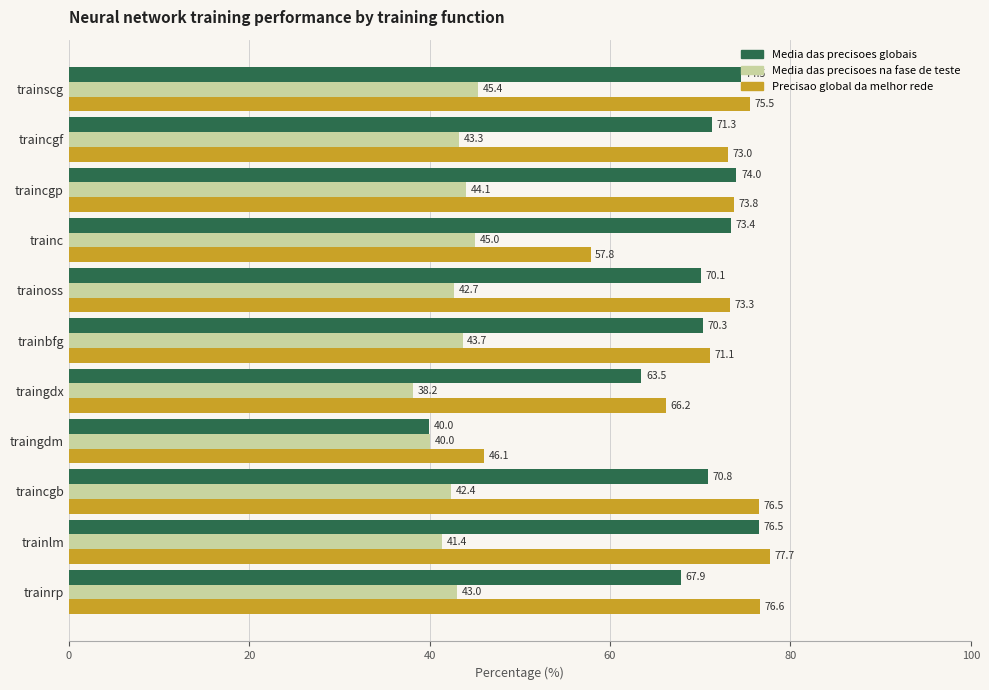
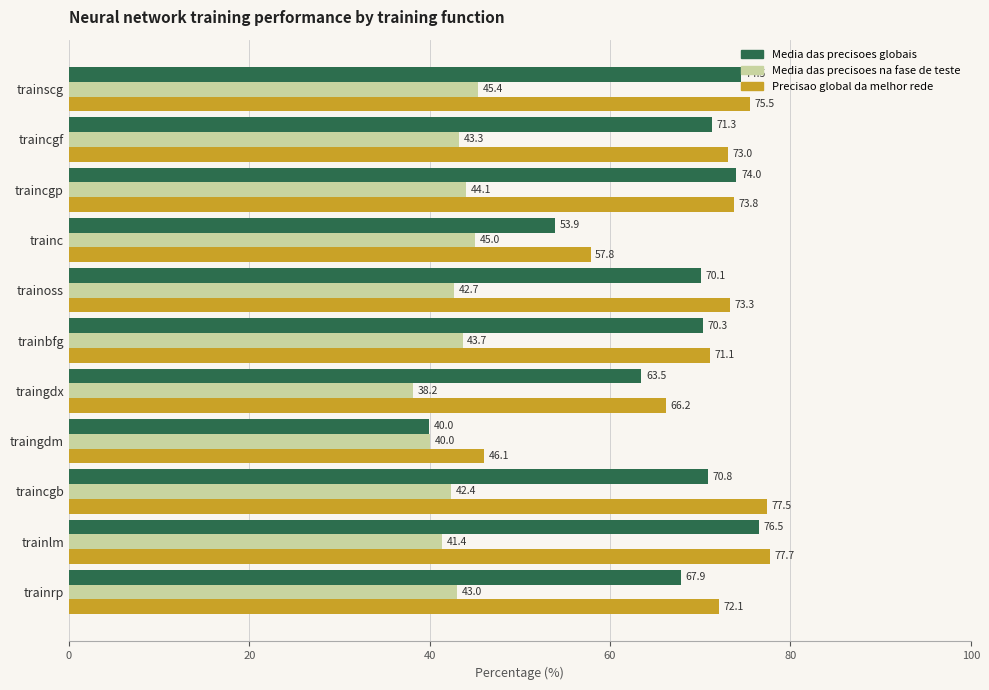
Media das precisoes globais, trainc: 73.4 -> 53.9
Precisao global da melhor rede, traincgb: 76.5 -> 77.5
Precisao global da melhor rede, trainrp: 76.6 -> 72.1
